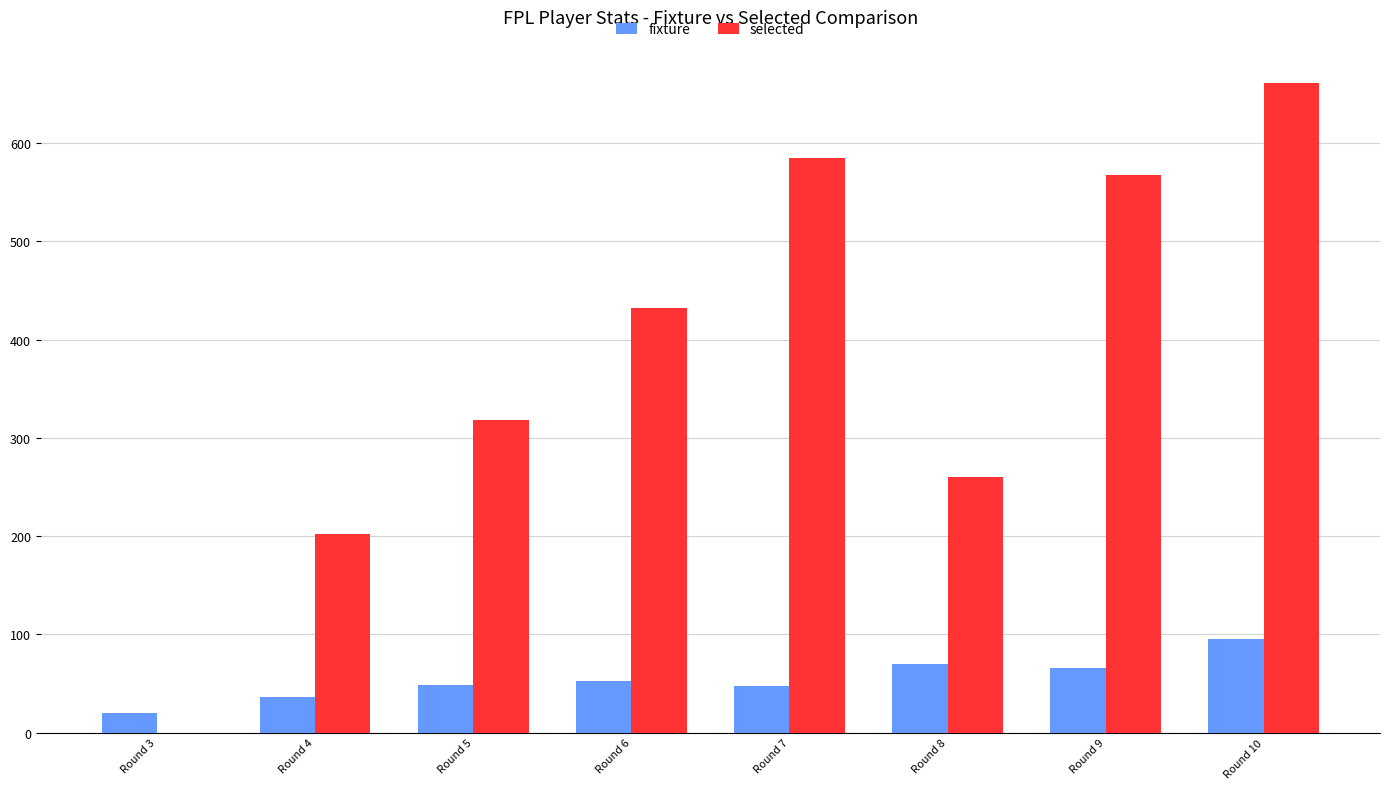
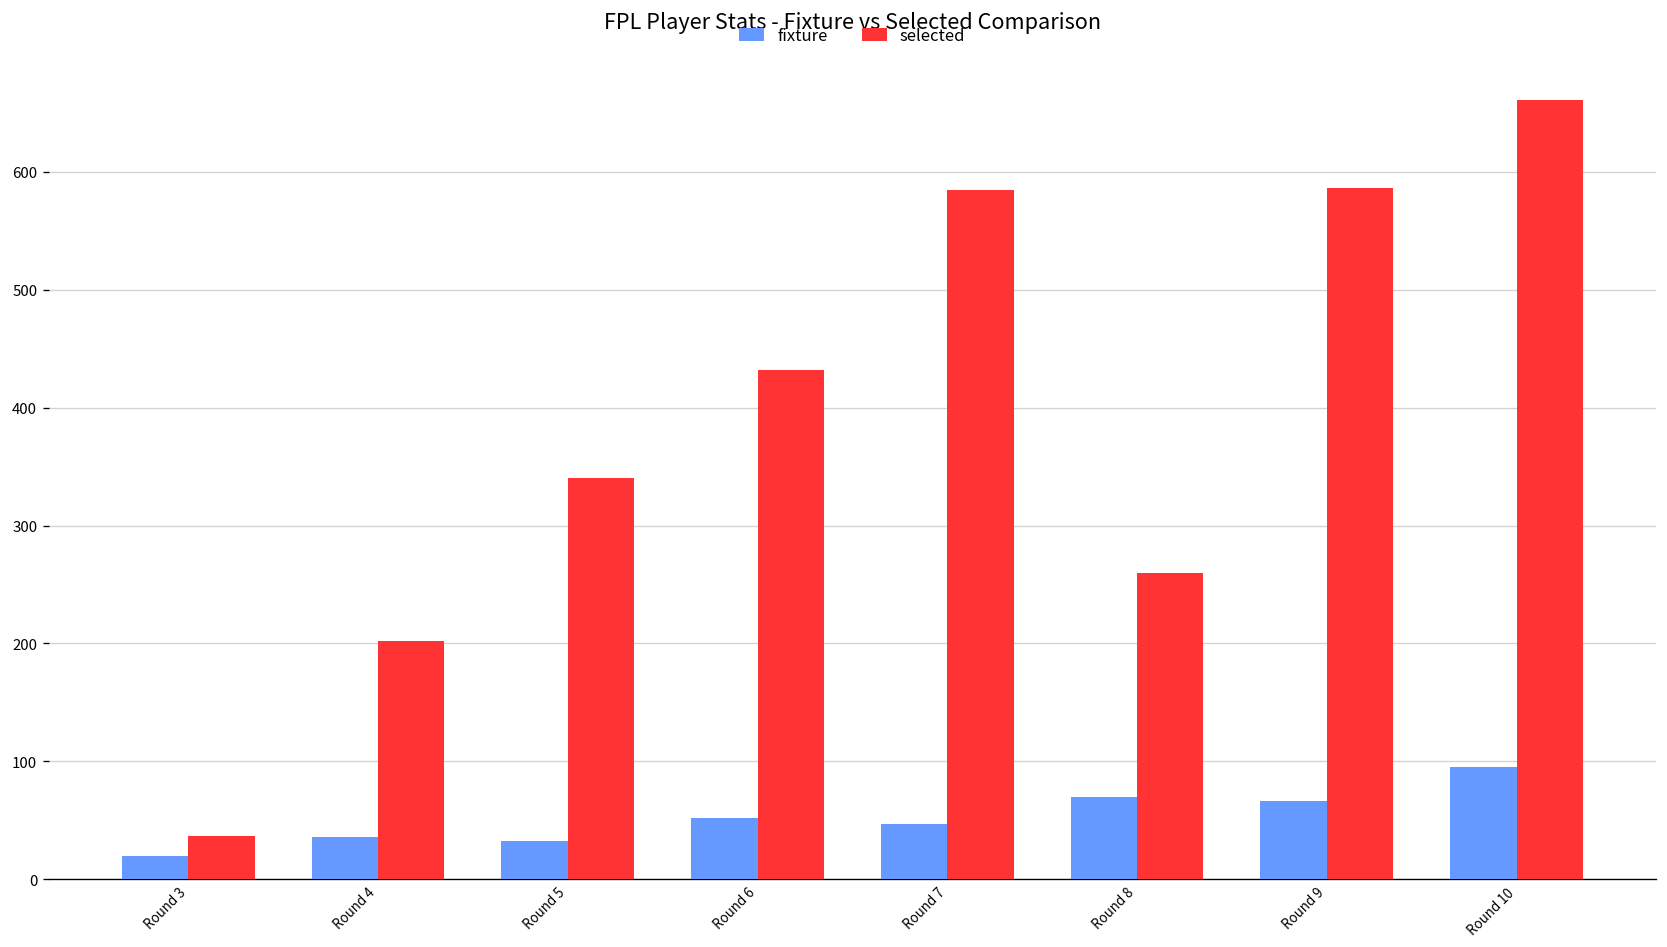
selected, Round 3: 0 -> 40
fixture, Round 5: 50 -> 30
selected, Round 5: 320 -> 340
selected, Round 9: 570 -> 590
